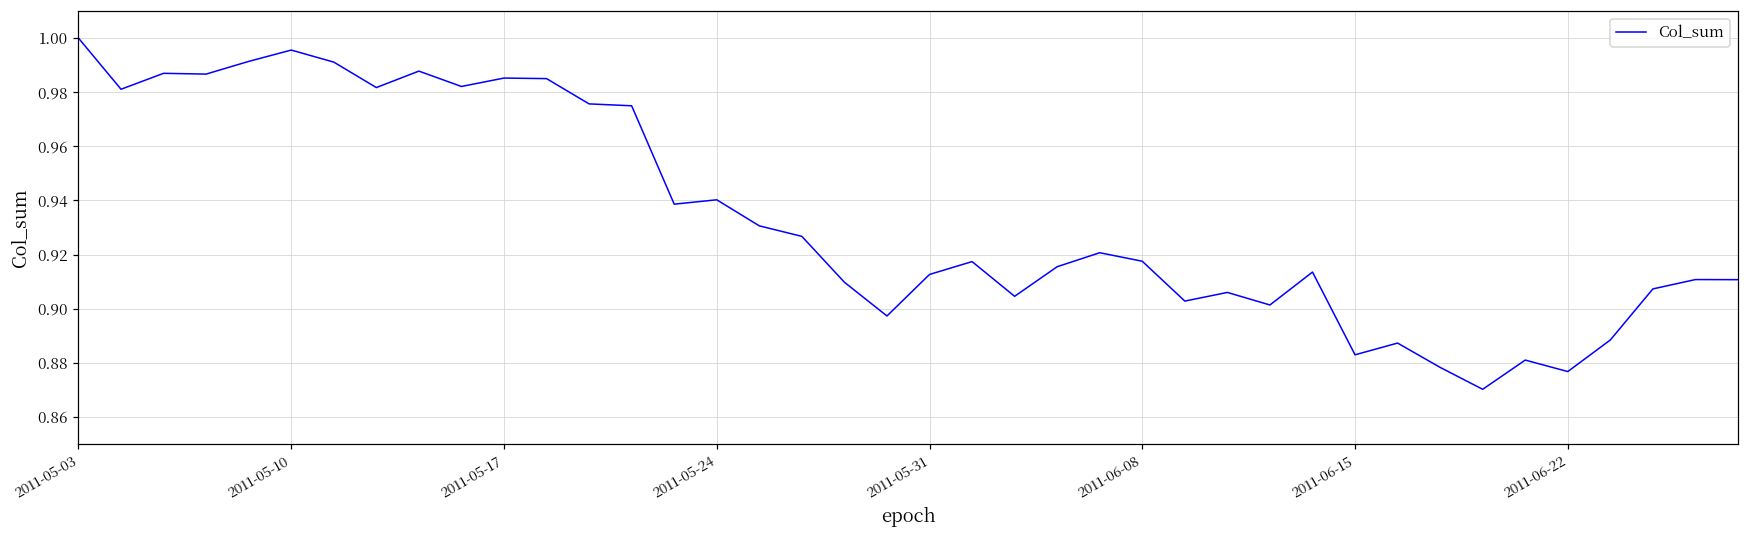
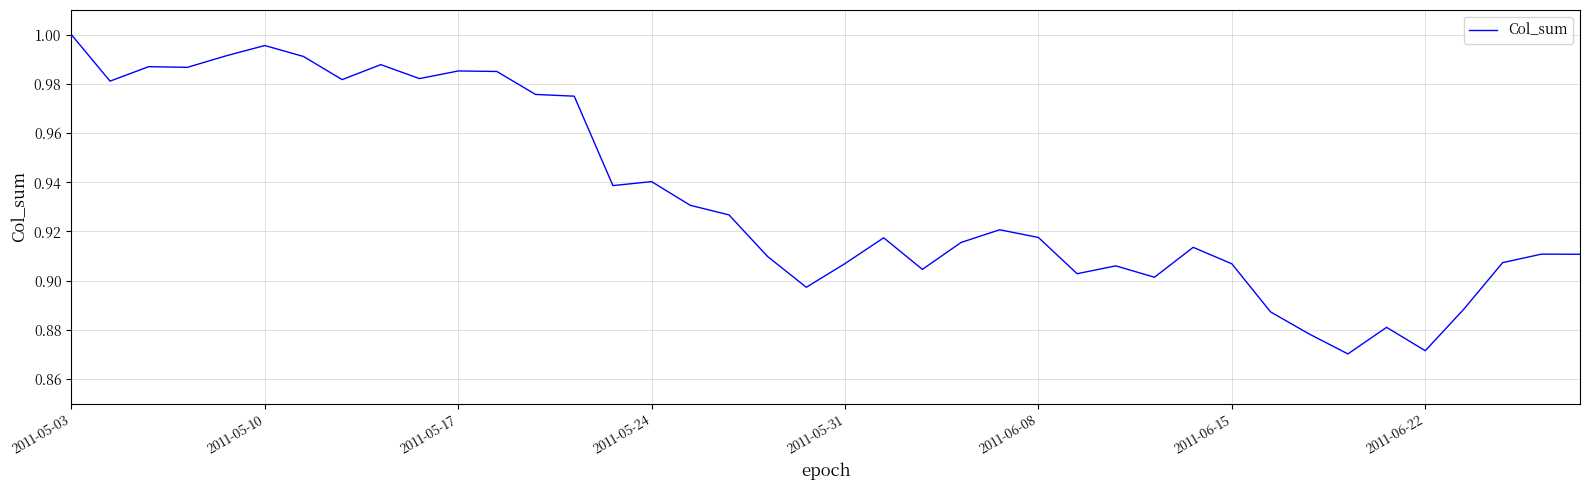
2011-05-31: 0.913 -> 0.907
2011-06-15: 0.883 -> 0.907
2011-06-22: 0.877 -> 0.872
